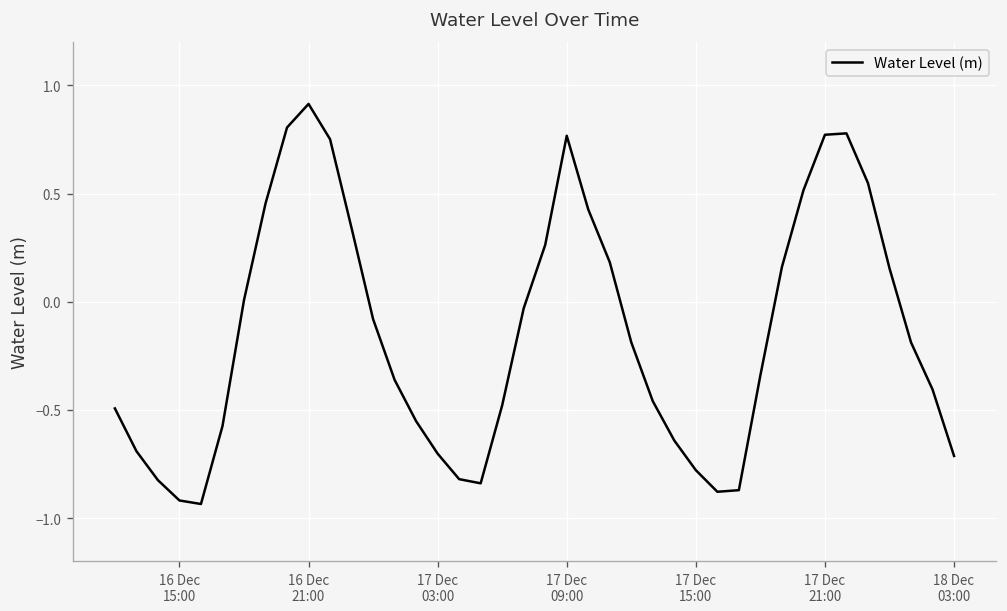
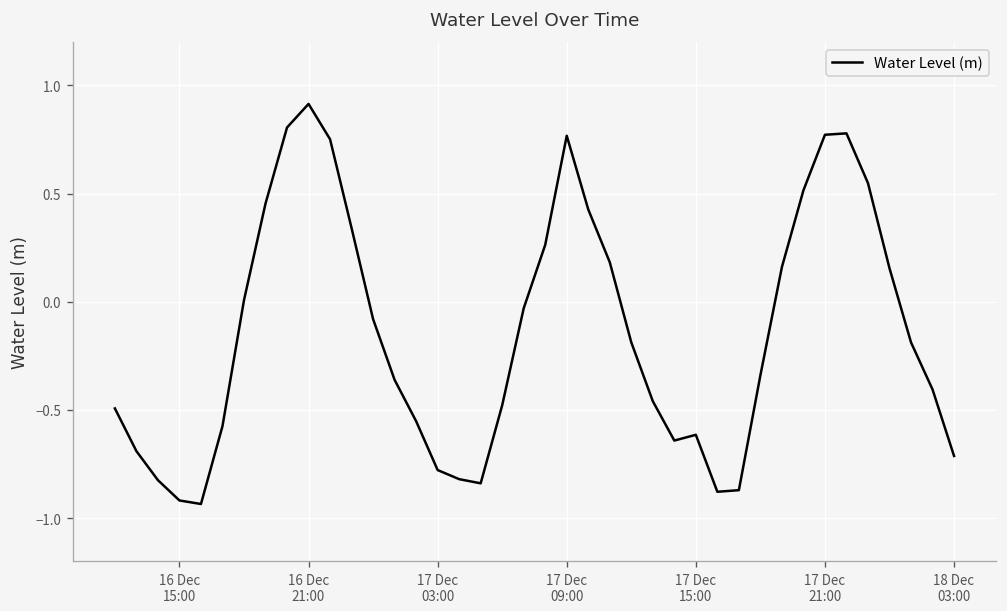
17 Dec 03:00: -0.70 -> -0.78
17 Dec 15:00: -0.78 -> -0.61
